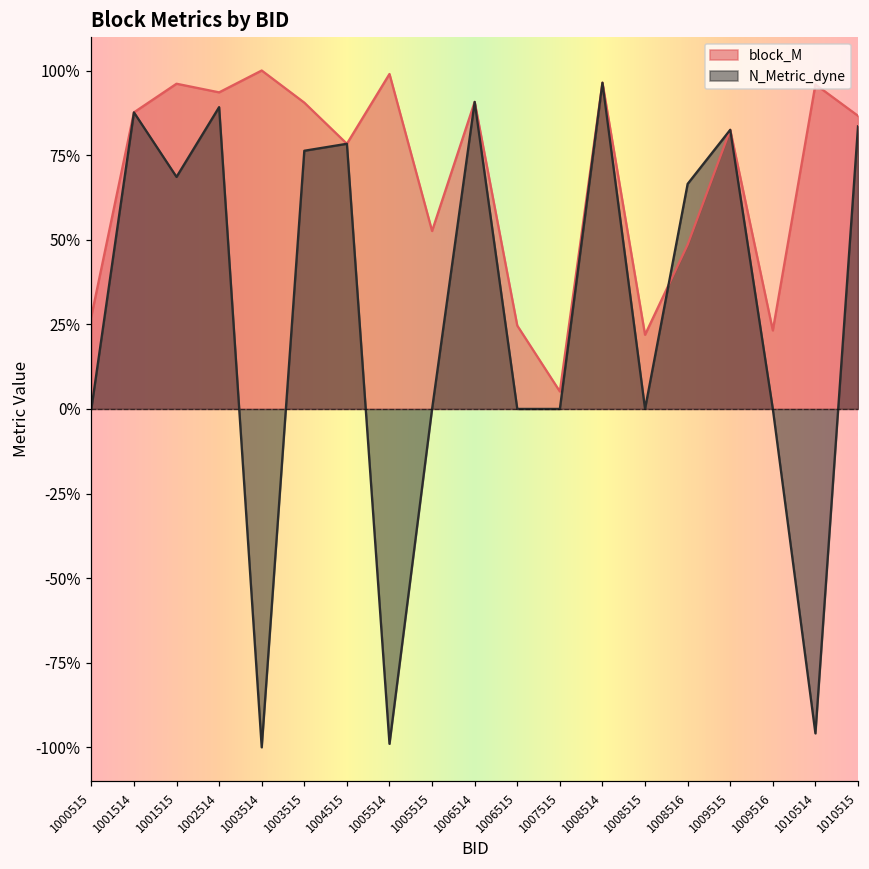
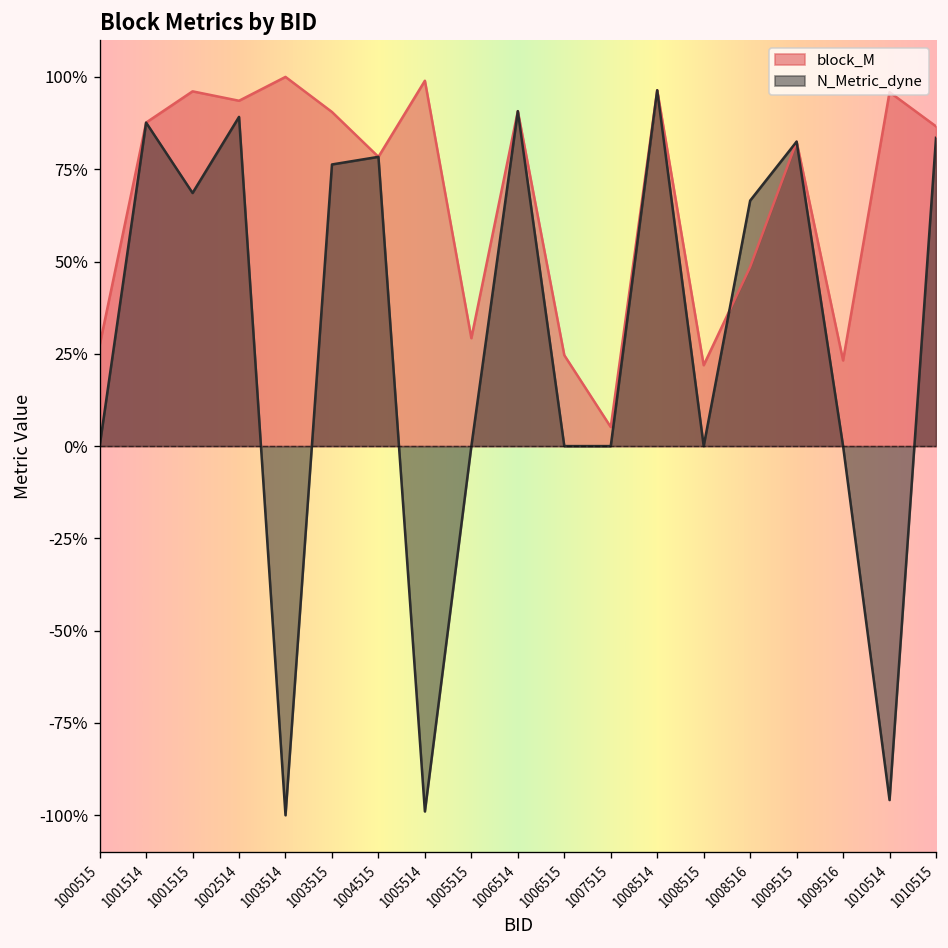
block_M, 1005515: 53% -> 29%
